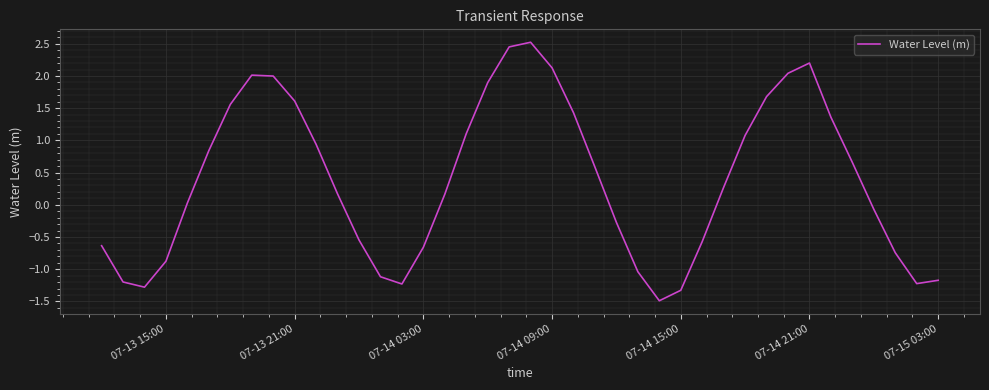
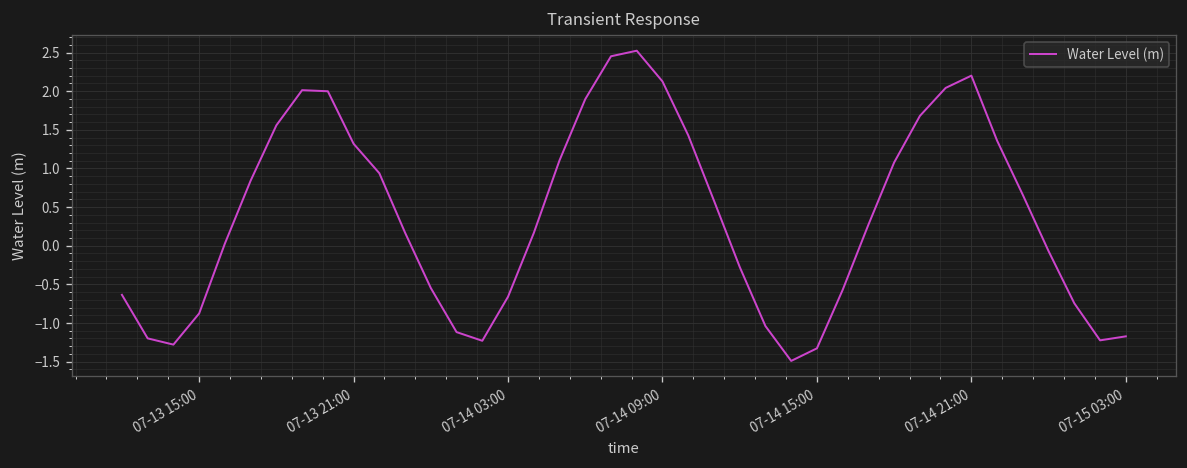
07-13 21:00: 1.6 -> 1.3
